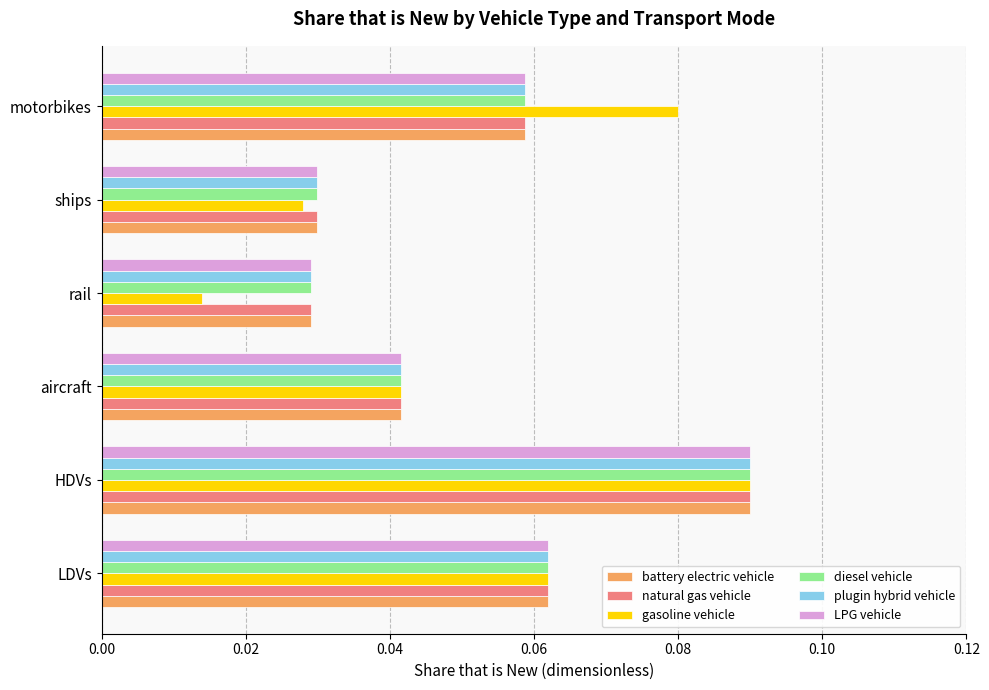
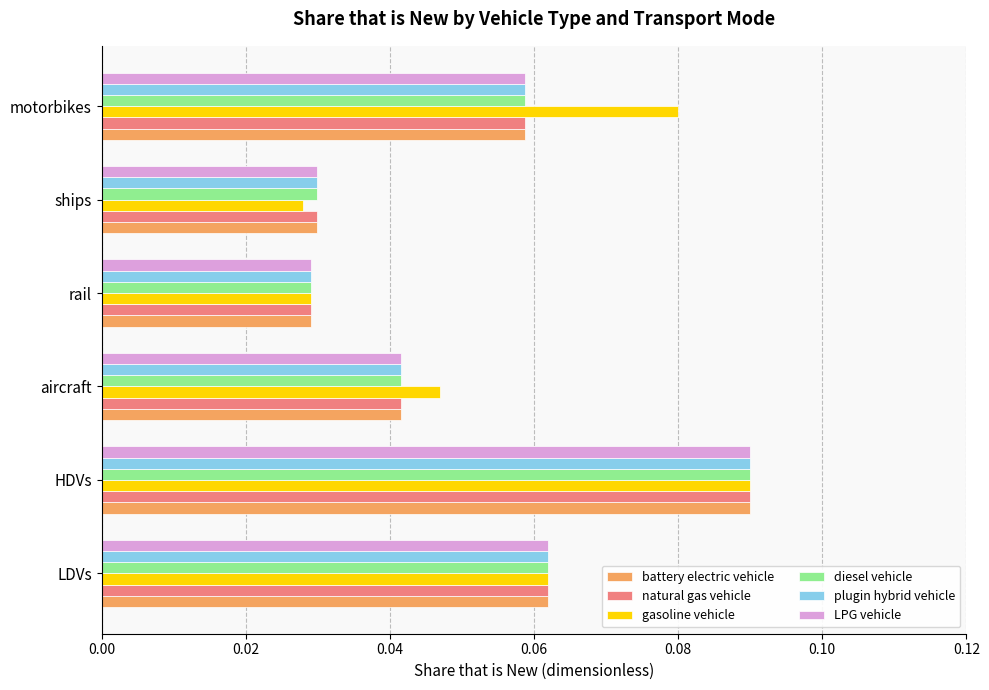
gasoline vehicle, rail: 0.014 -> 0.029
gasoline vehicle, aircraft: 0.042 -> 0.047
